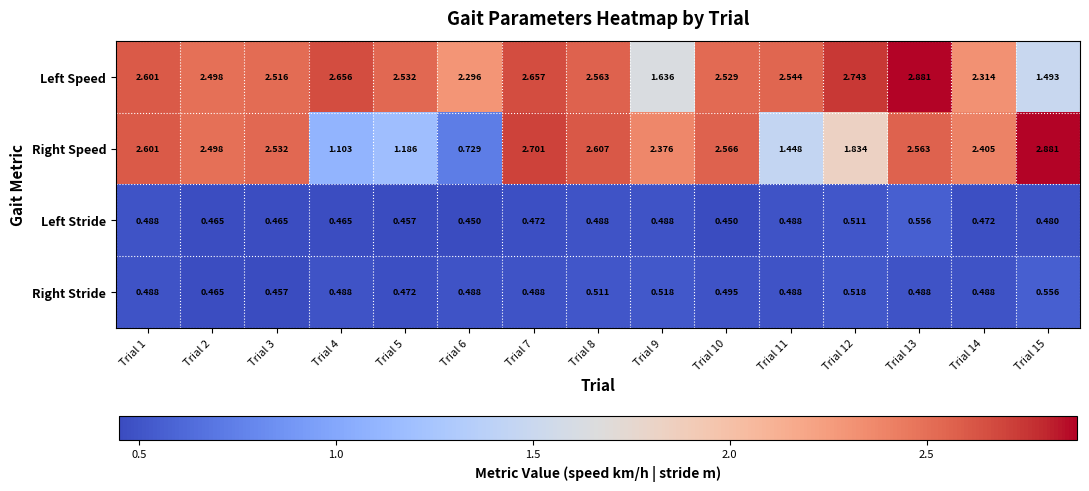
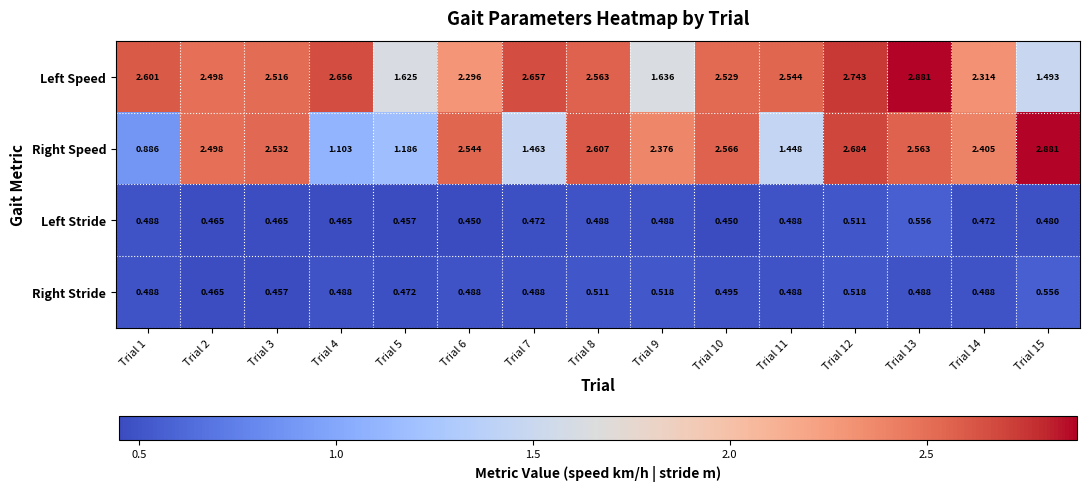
Left Speed, Trial 5: 2.532 -> 1.625
Right Speed, Trial 1: 2.601 -> 0.886
Right Speed, Trial 6: 0.729 -> 2.544
Right Speed, Trial 7: 2.701 -> 1.463
Right Speed, Trial 12: 1.834 -> 2.684
